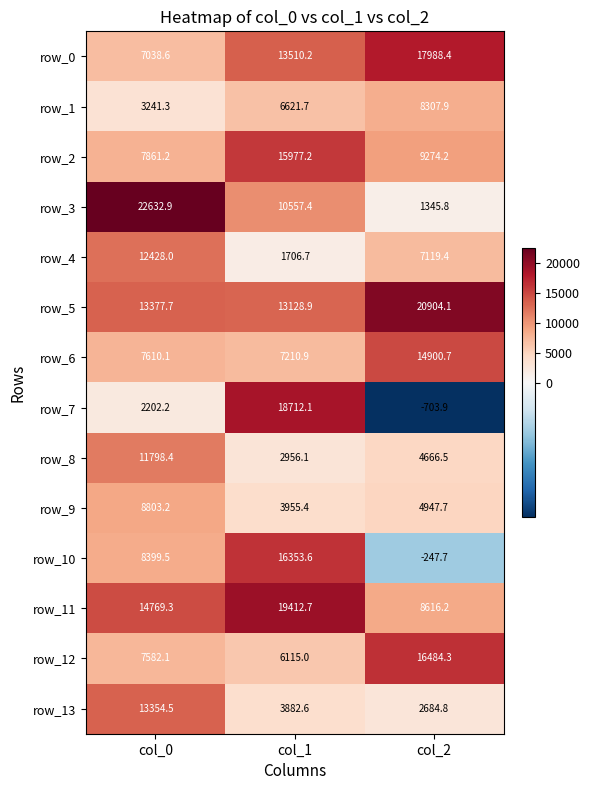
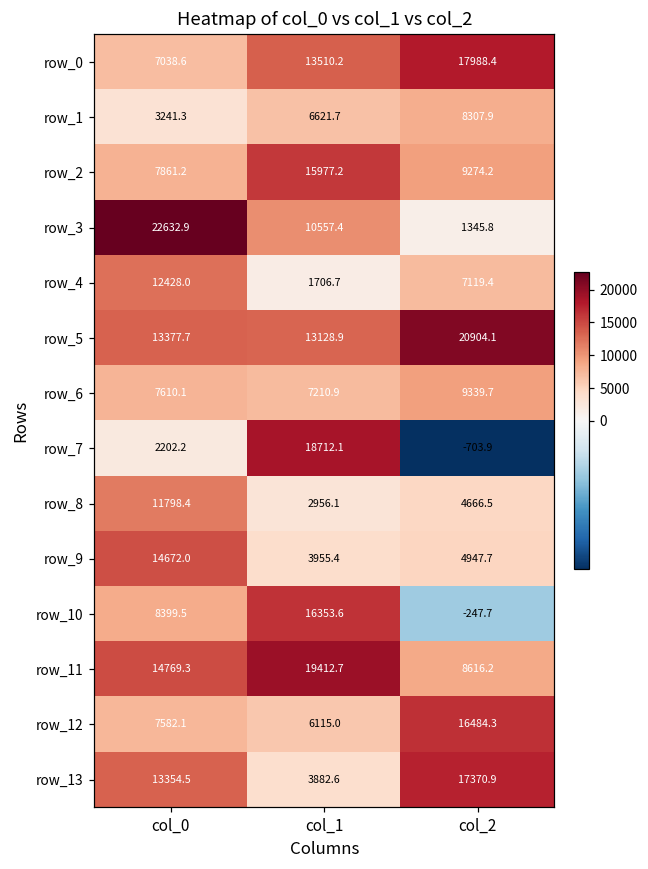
row_6, col_2: 14900.7 -> 9339.7
row_9, col_0: 8803.2 -> 14672.0
row_13, col_2: 2684.8 -> 17370.9
